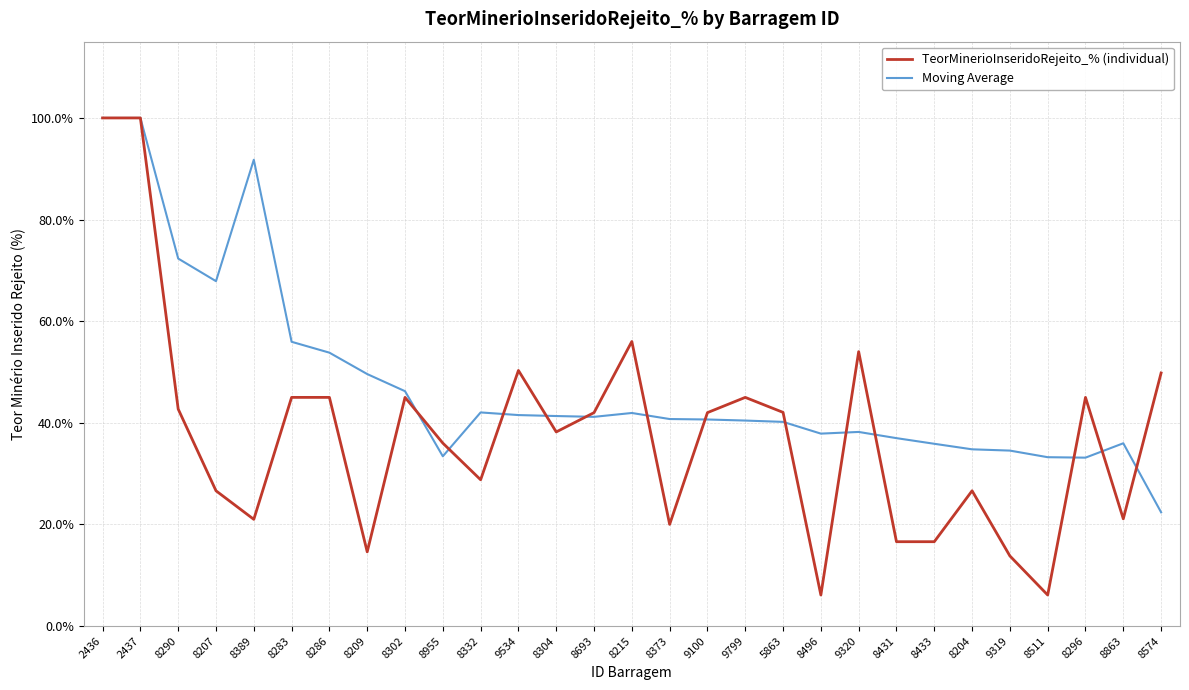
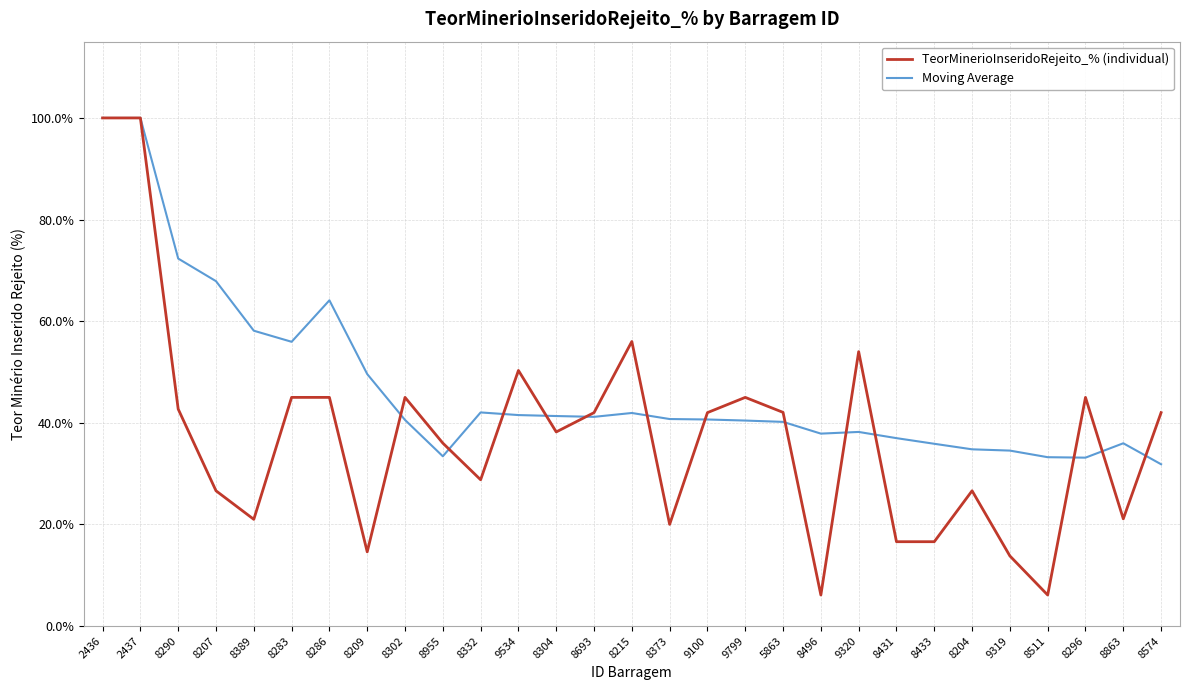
Moving Average, 8389: 92% -> 58%
Moving Average, 8286: 54% -> 64%
Moving Average, 8302: 46% -> 41%
TeorMinerioInseridoRejeito_% (individual), 8574: 50% -> 42%
Moving Average, 8574: 22% -> 32%
